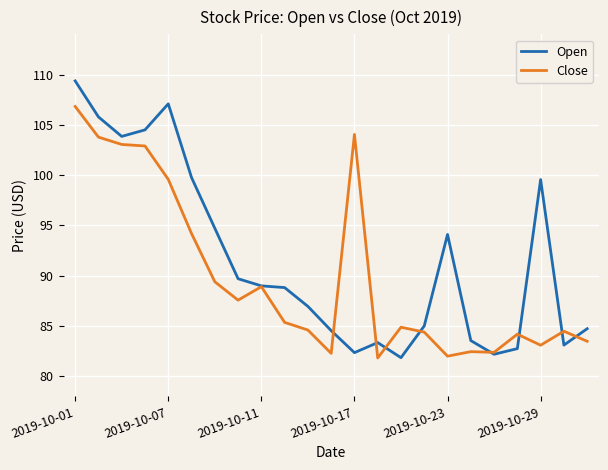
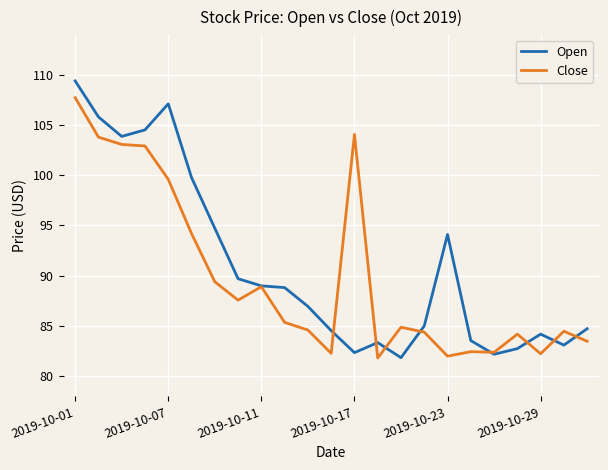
Close, 2019-10-01: 106.8 -> 107.7
Open, 2019-10-29: 99.6 -> 84.2
Close, 2019-10-29: 83.1 -> 82.2
